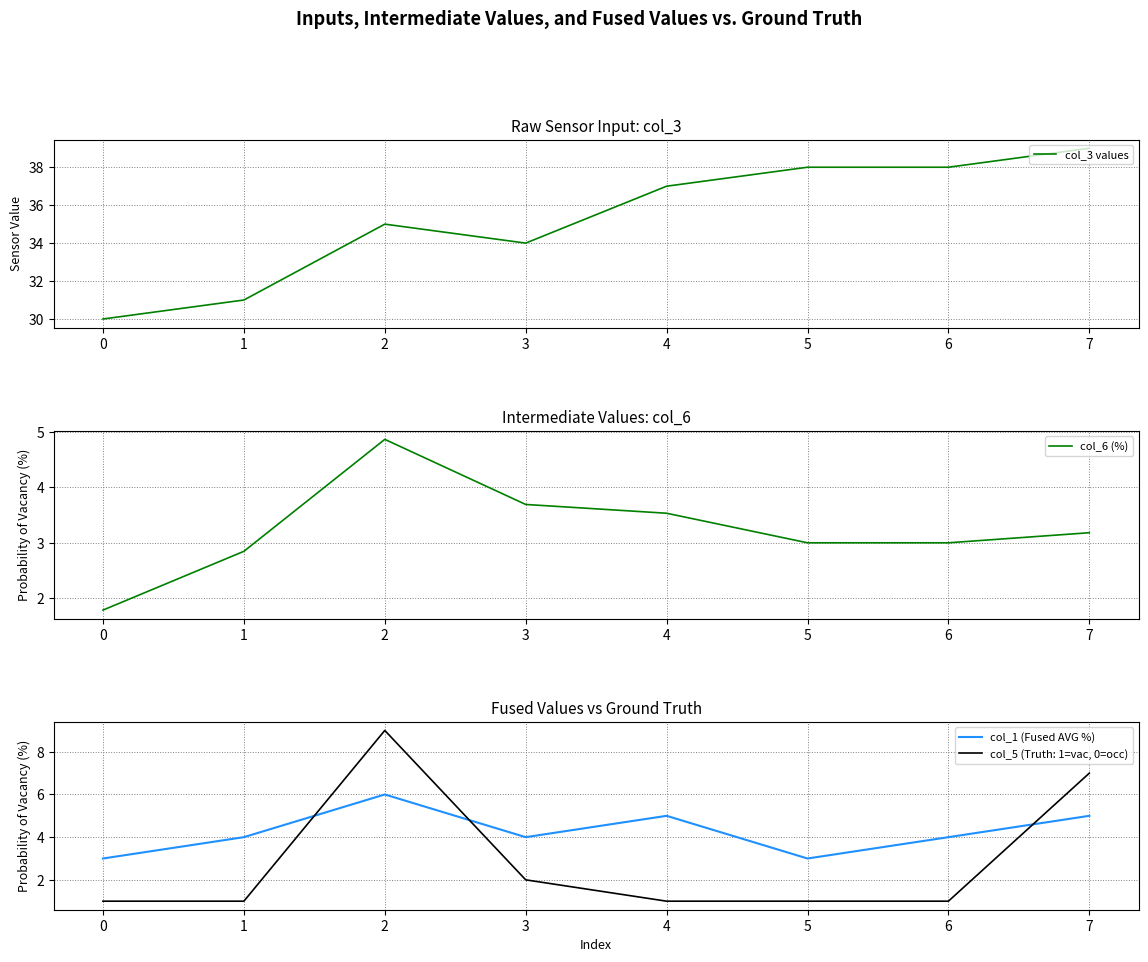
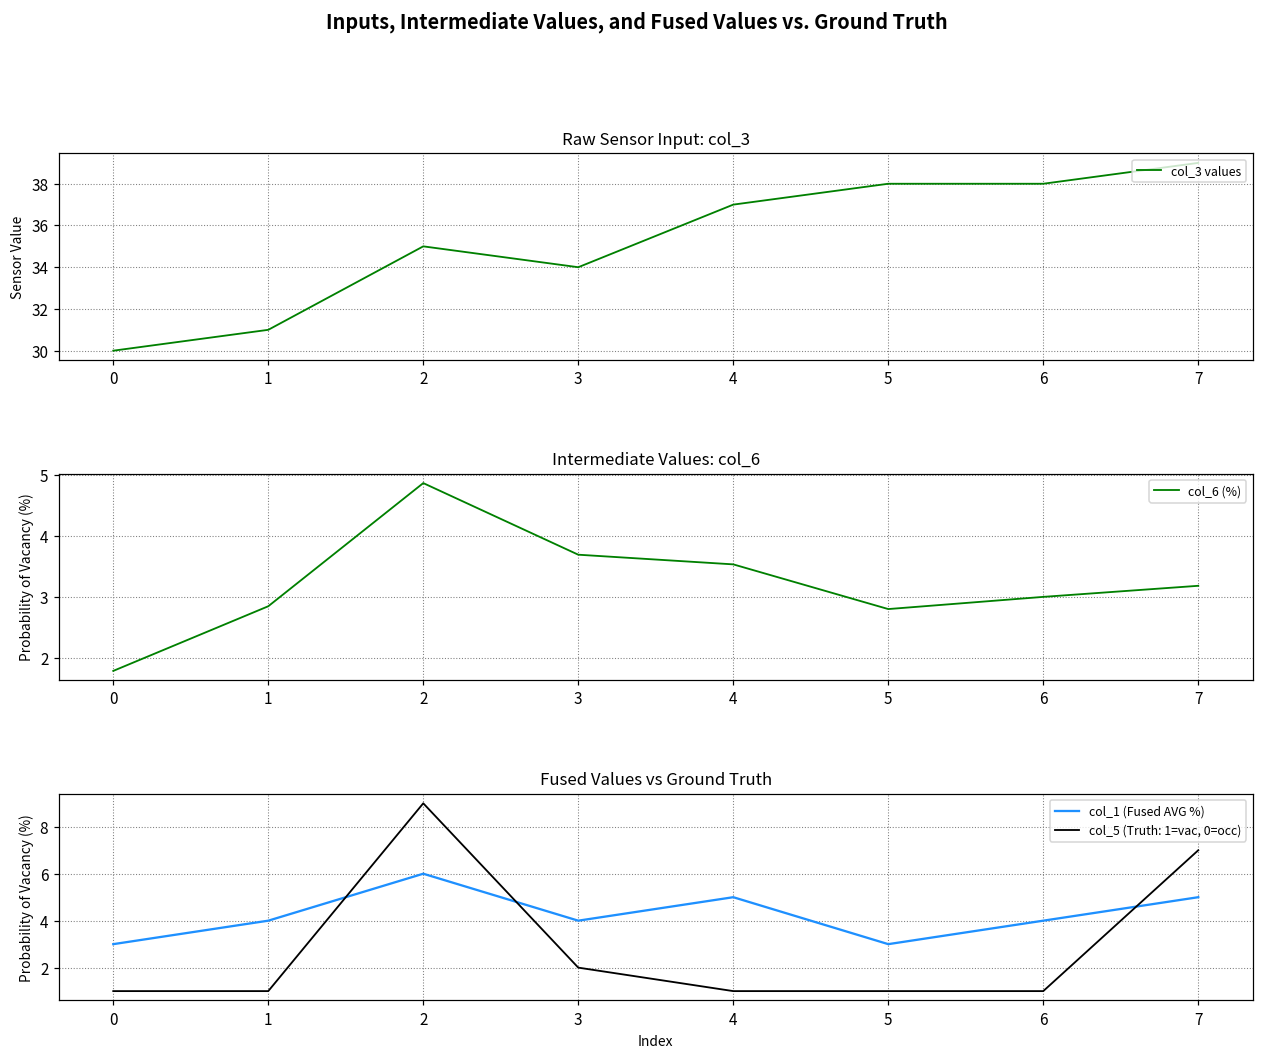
Intermediate Values: col_6, 5: 3.0 -> 2.8
